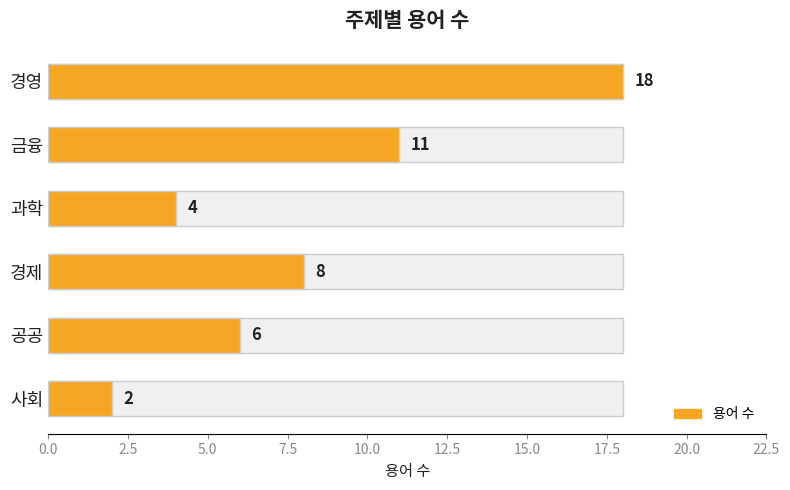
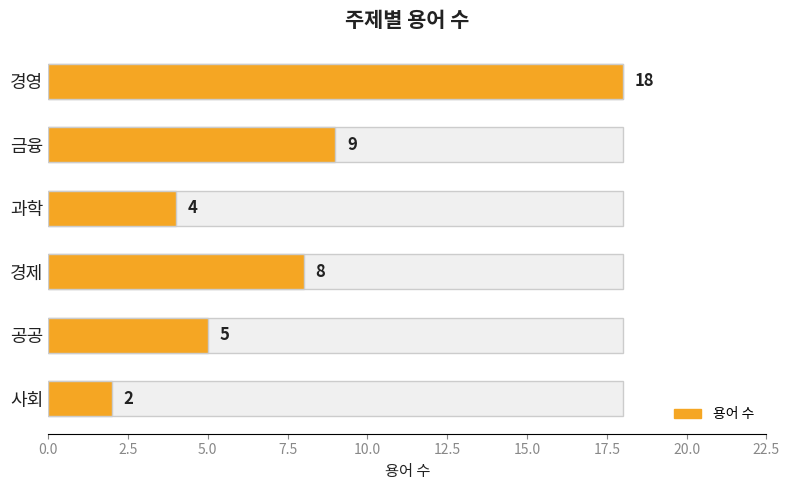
용어 수, 금융: 11 -> 9
용어 수, 공공: 6 -> 5
